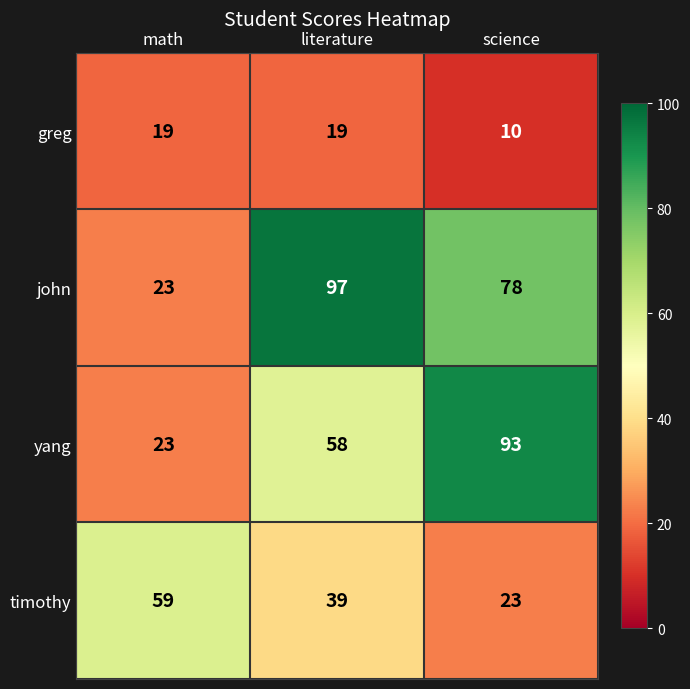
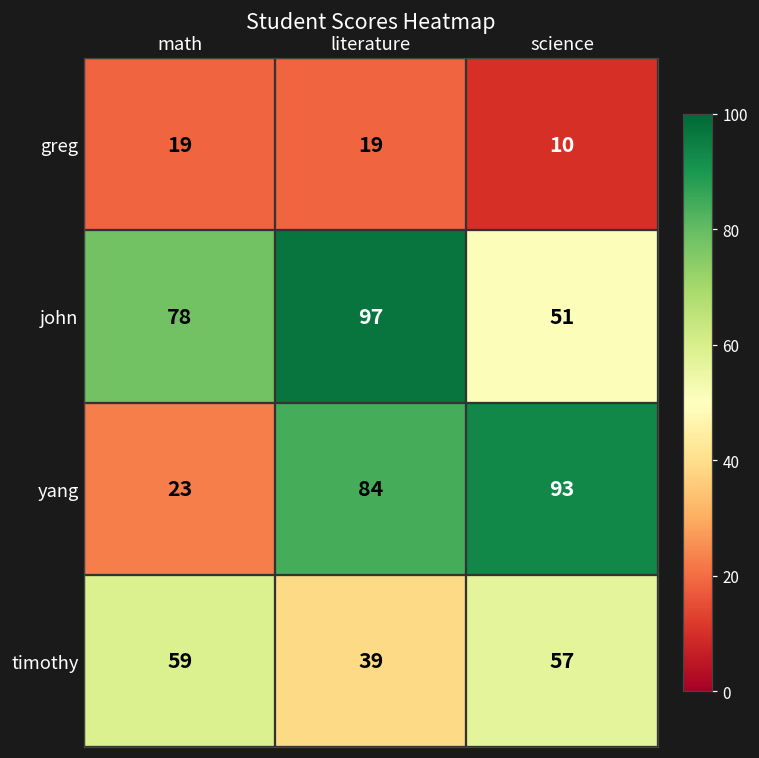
john, math: 23 -> 78
john, science: 78 -> 51
yang, literature: 58 -> 84
timothy, science: 23 -> 57
